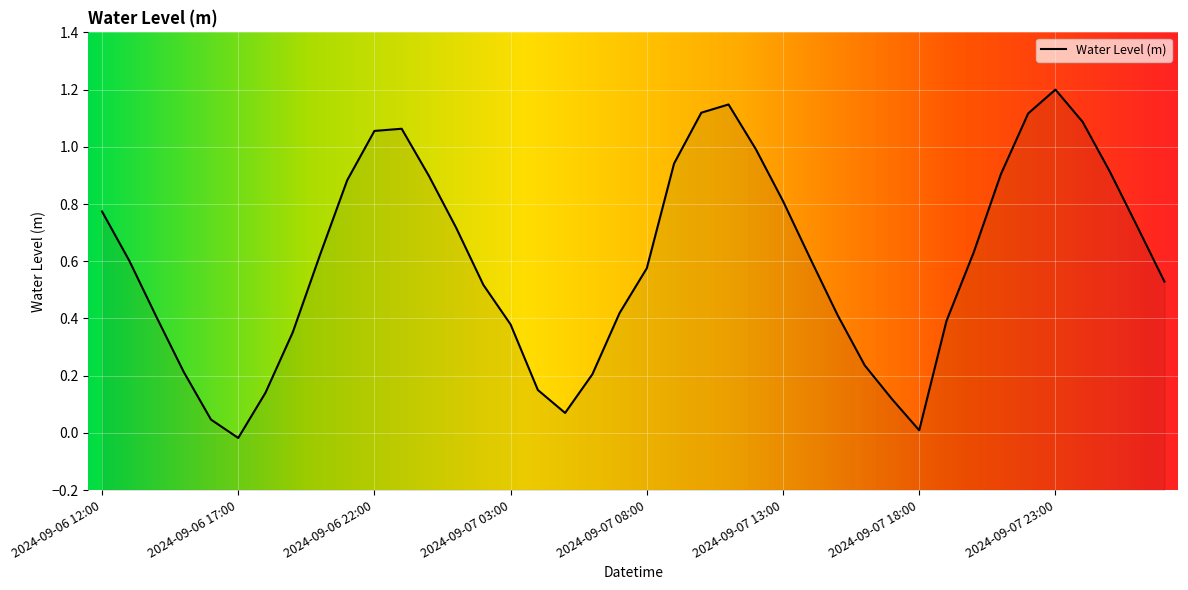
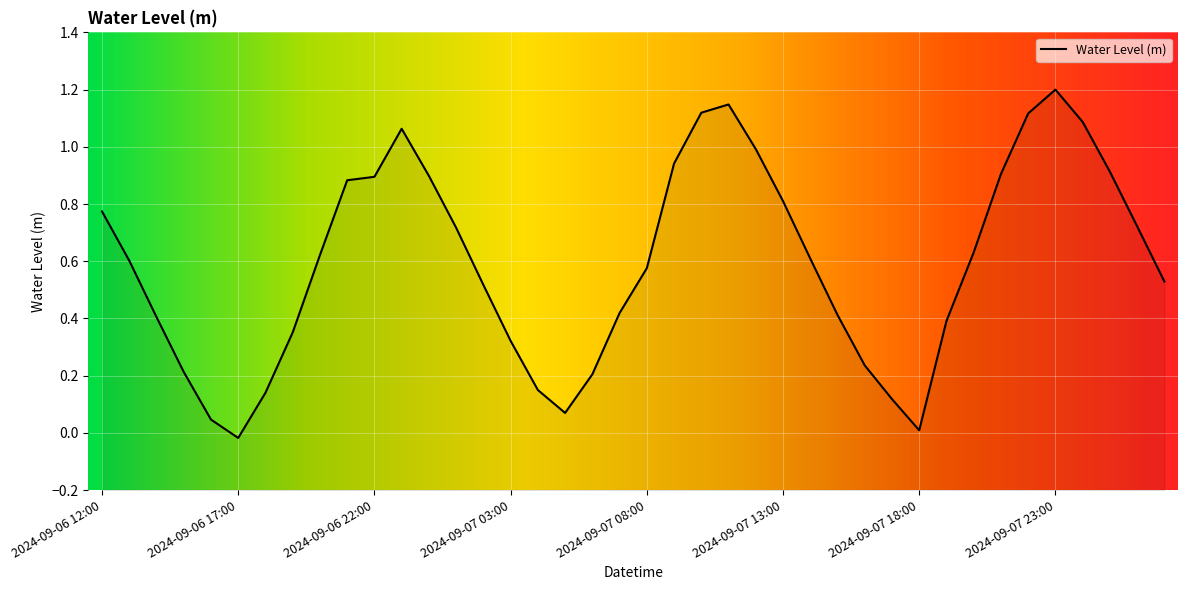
2024-09-06 22:00: 1.06 -> 0.90
2024-09-07 03:00: 0.38 -> 0.32
